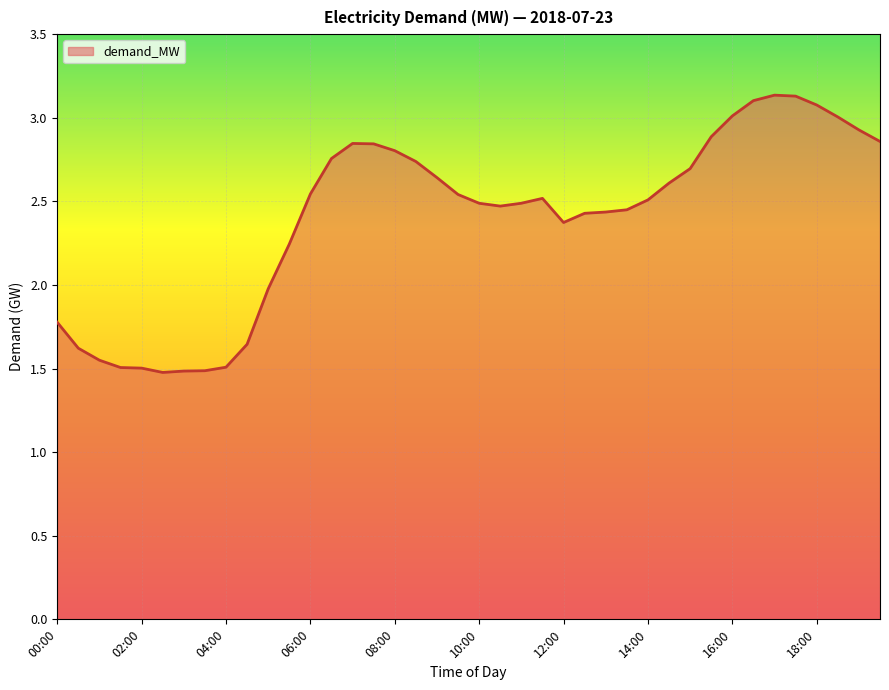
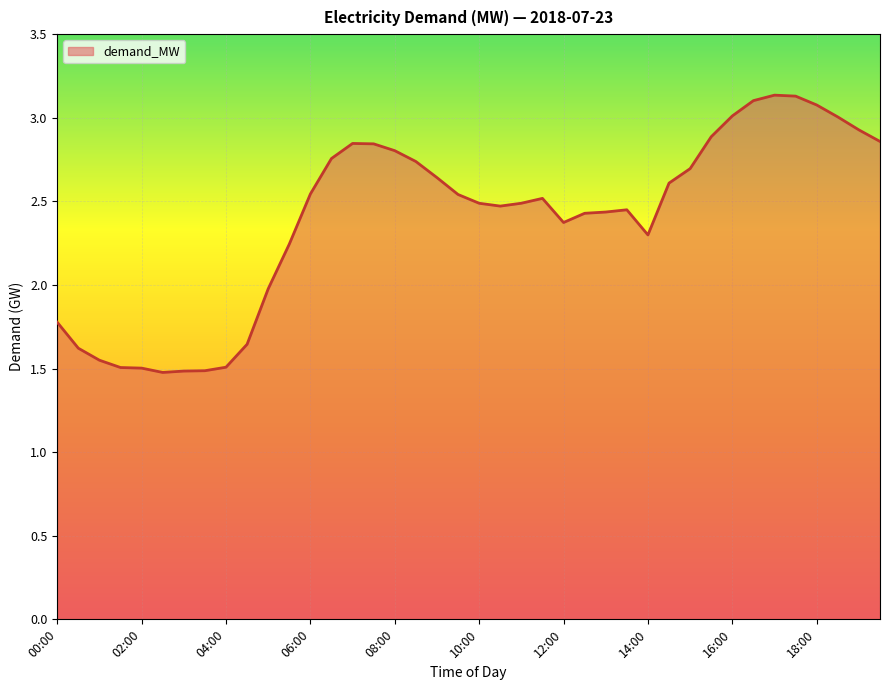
14:00: 2.51 -> 2.30
